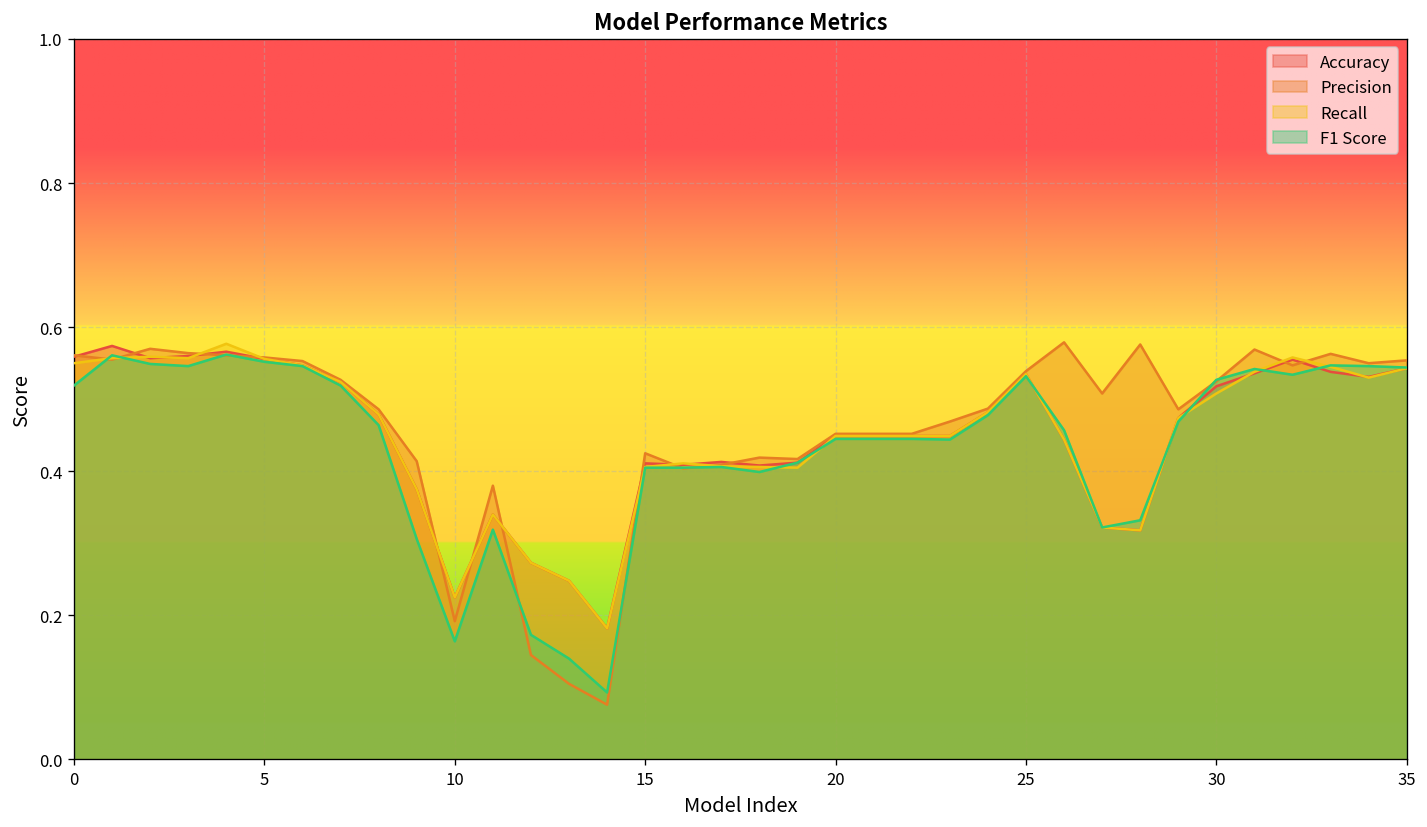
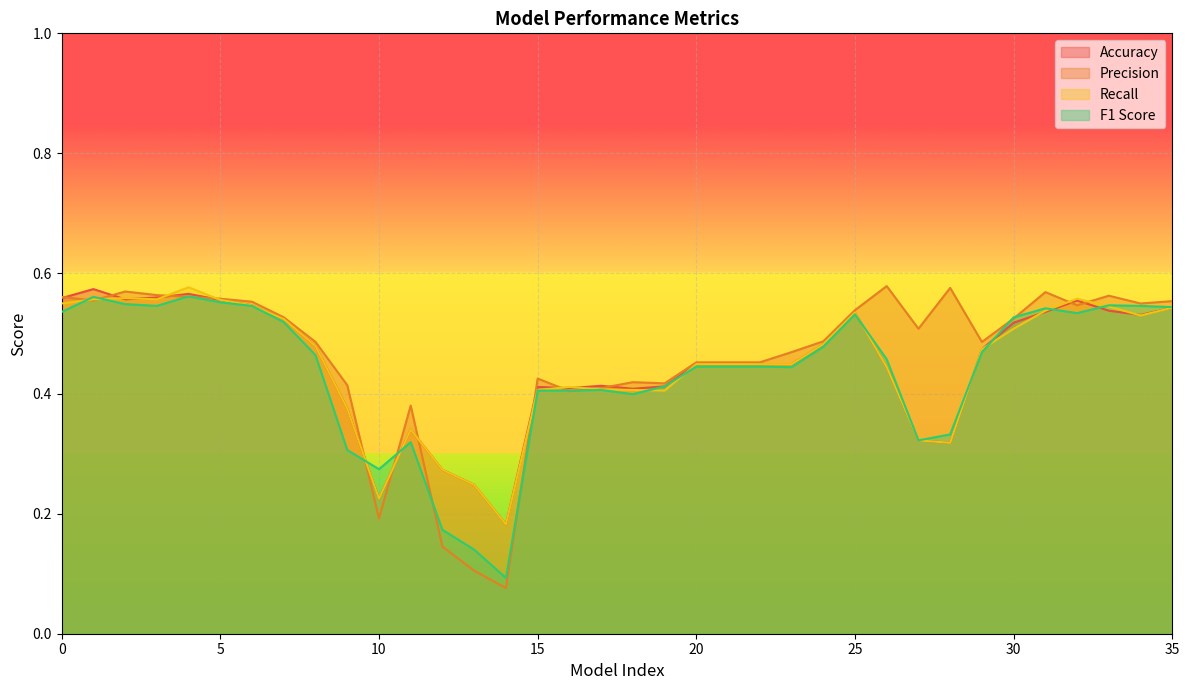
F1 Score, 0: 0.52 -> 0.54
F1 Score, 10: 0.16 -> 0.27
